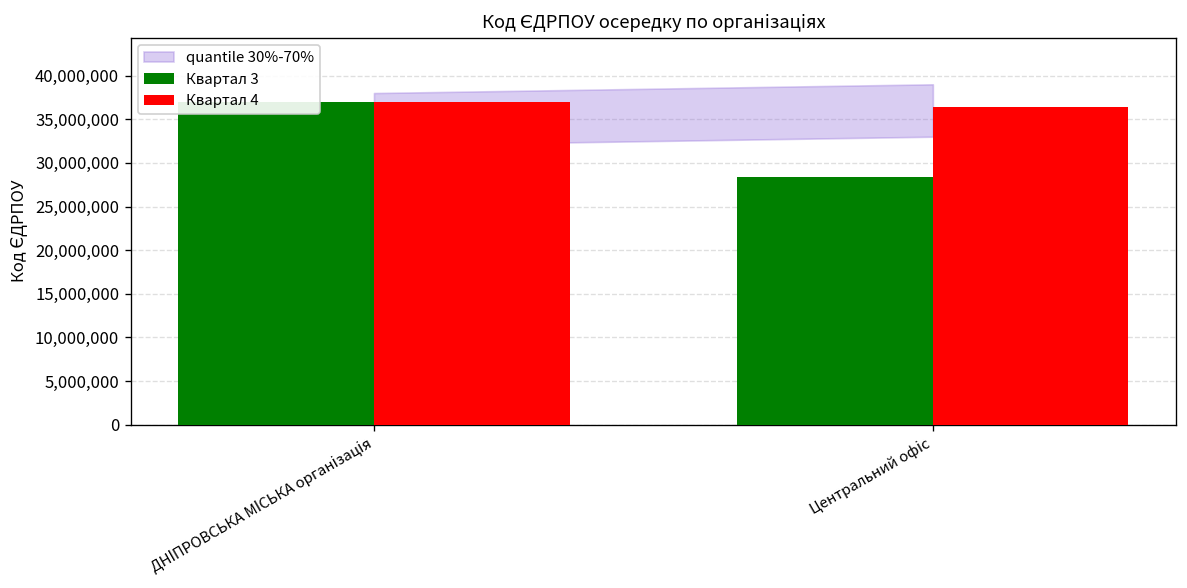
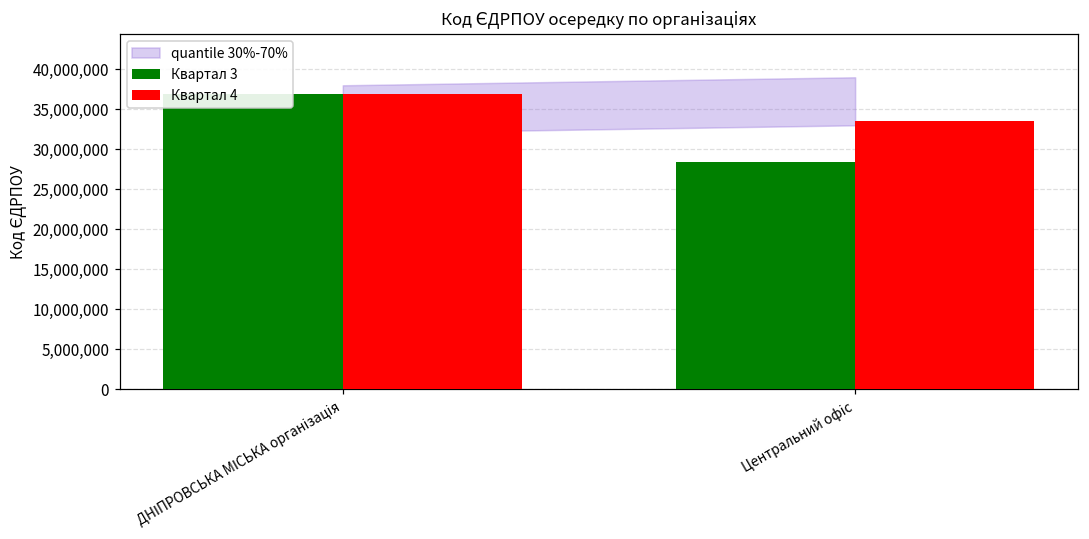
Квартал 4, Центральний офіс: 36,000,000 -> 34,000,000
